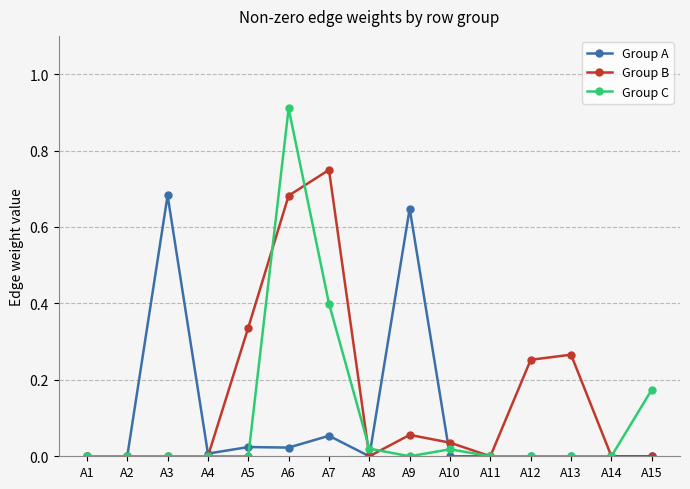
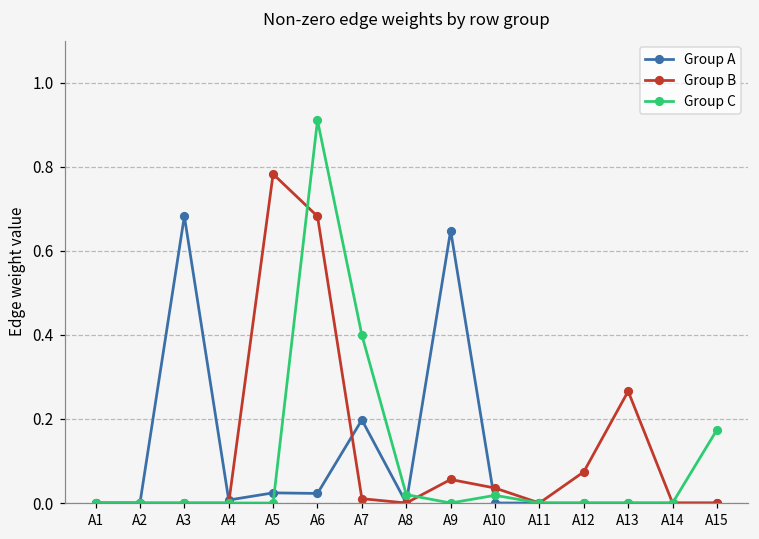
Group B, A5: 0.34 -> 0.78
Group A, A7: 0.05 -> 0.20
Group B, A7: 0.75 -> 0.01
Group B, A12: 0.25 -> 0.07
